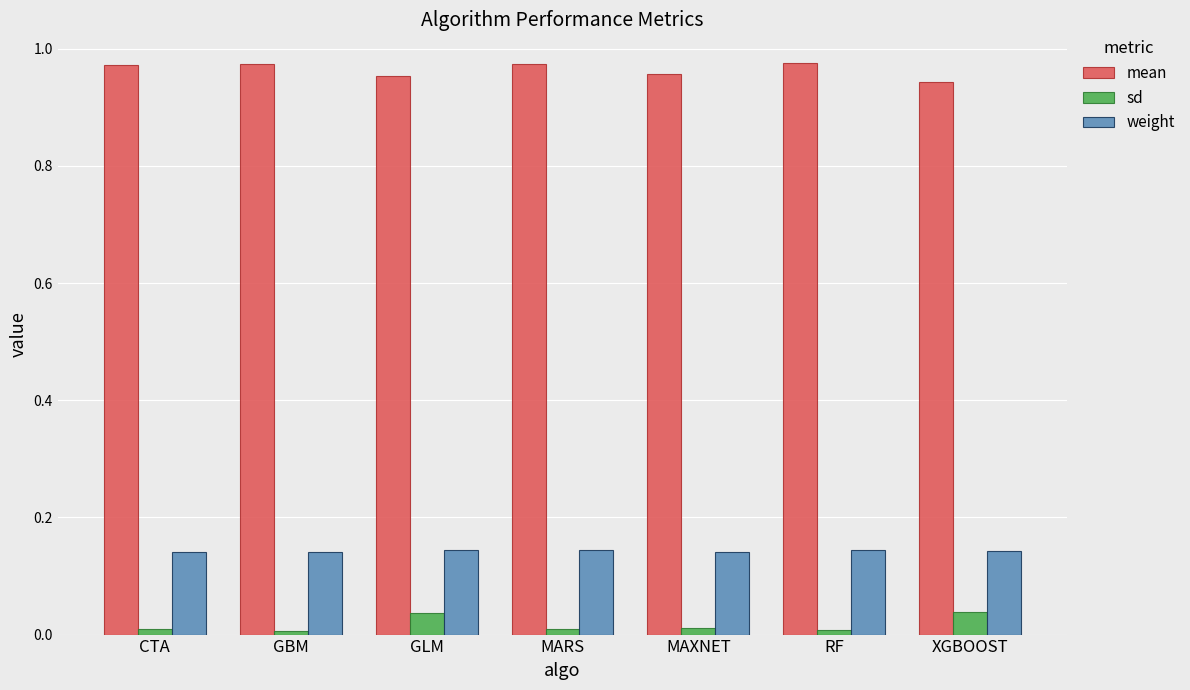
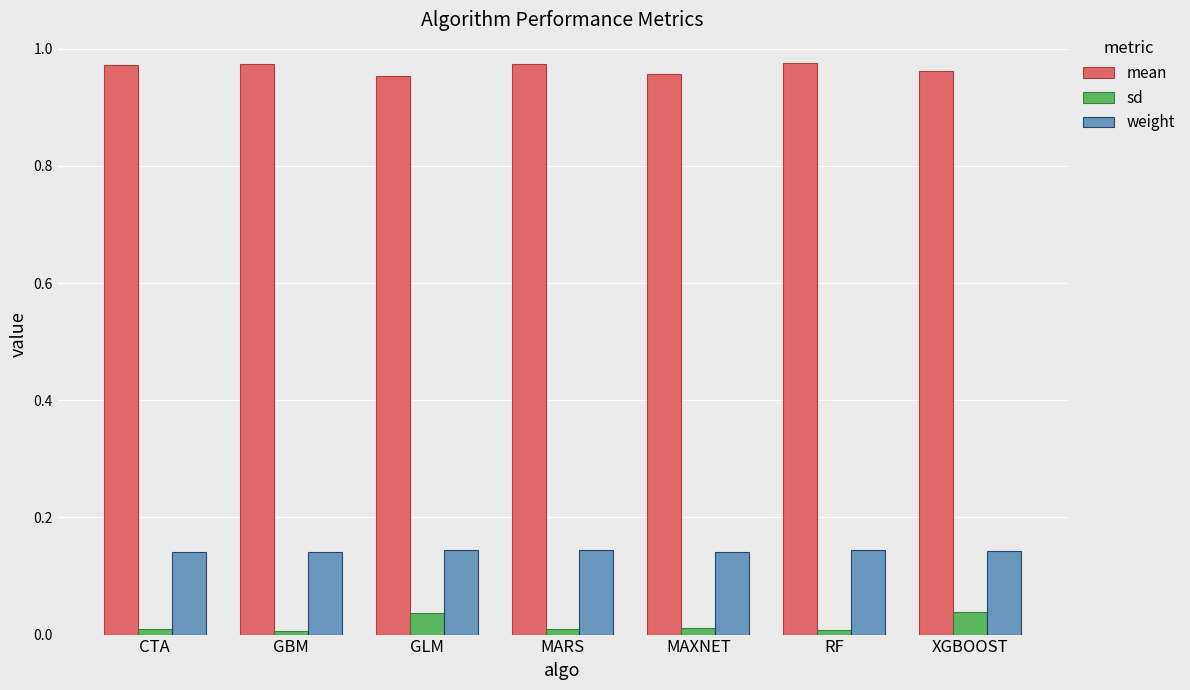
mean, XGBOOST: 0.94 -> 0.96
